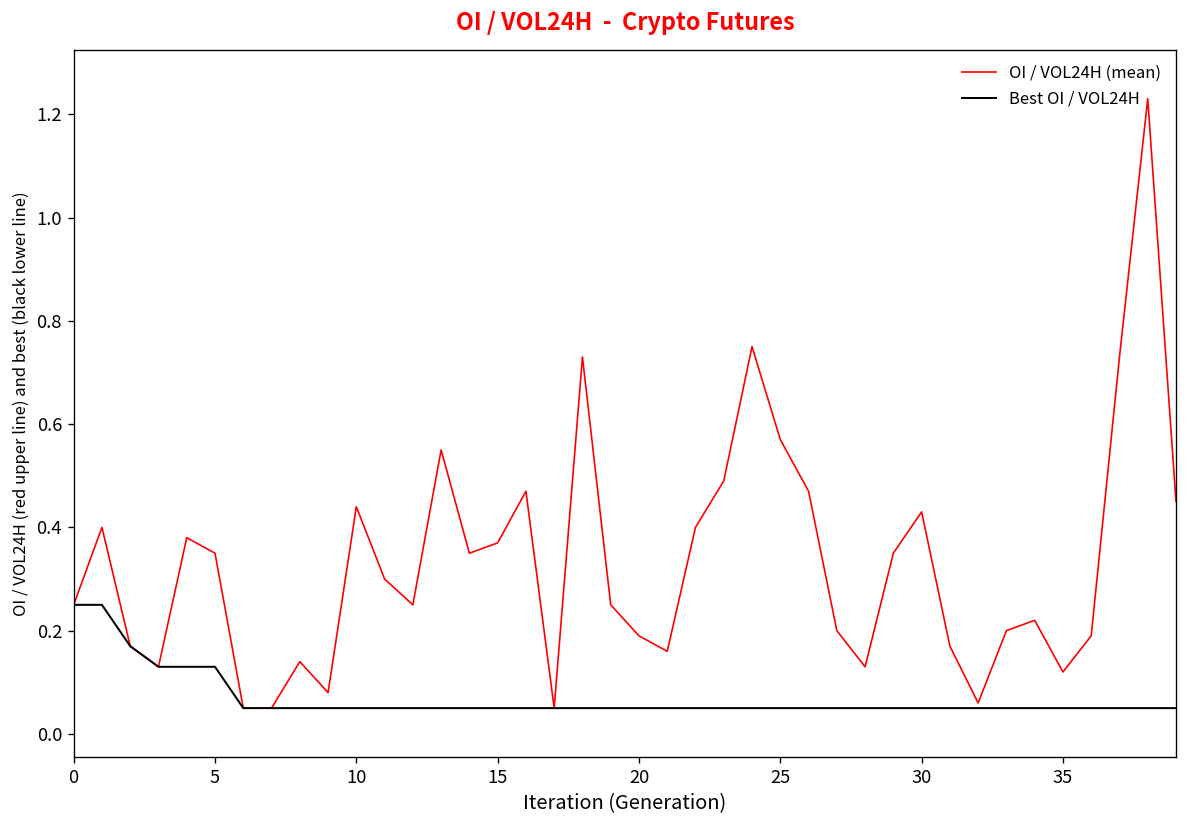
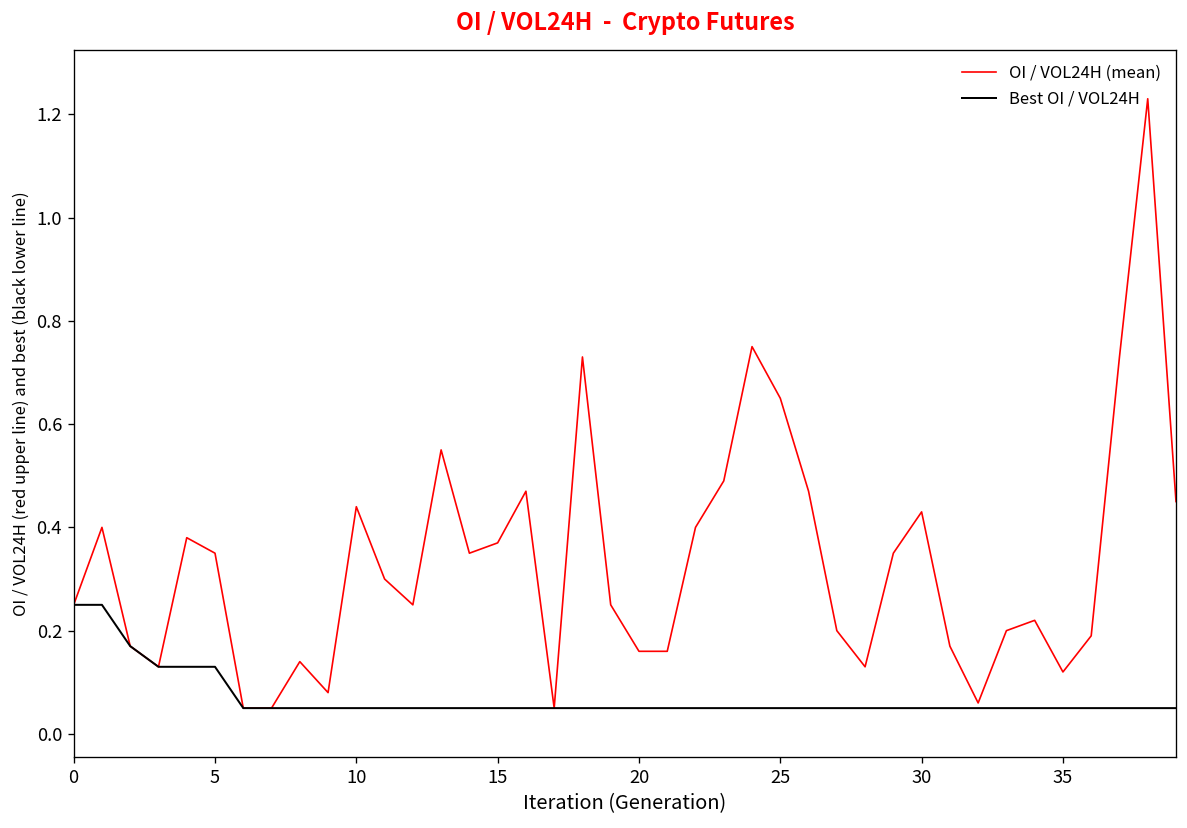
OI / VOL24H (mean), 20: 0.19 -> 0.16
OI / VOL24H (mean), 25: 0.57 -> 0.65
